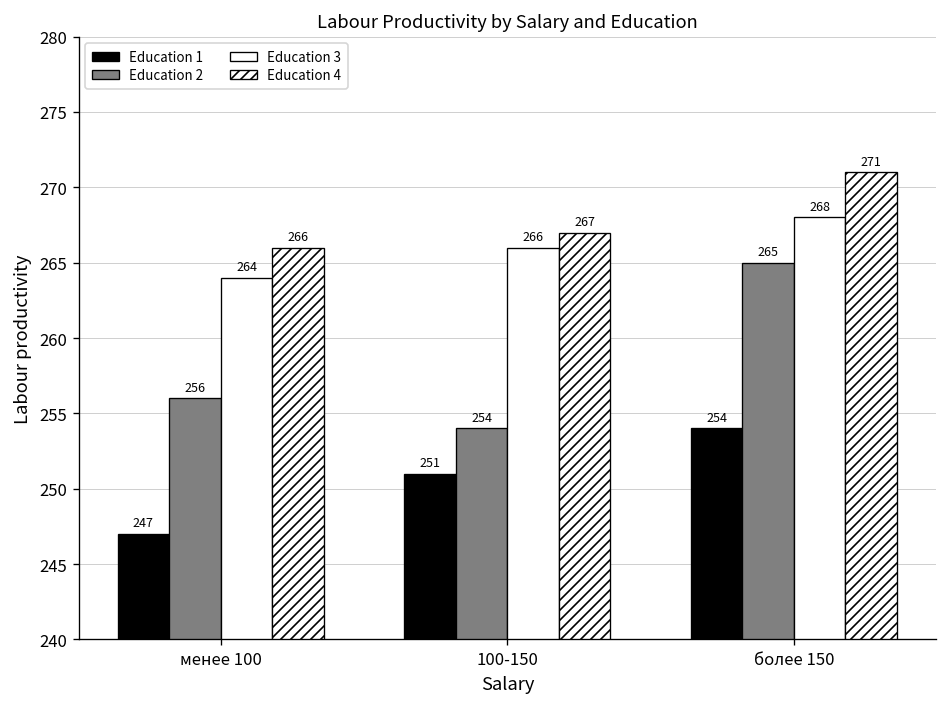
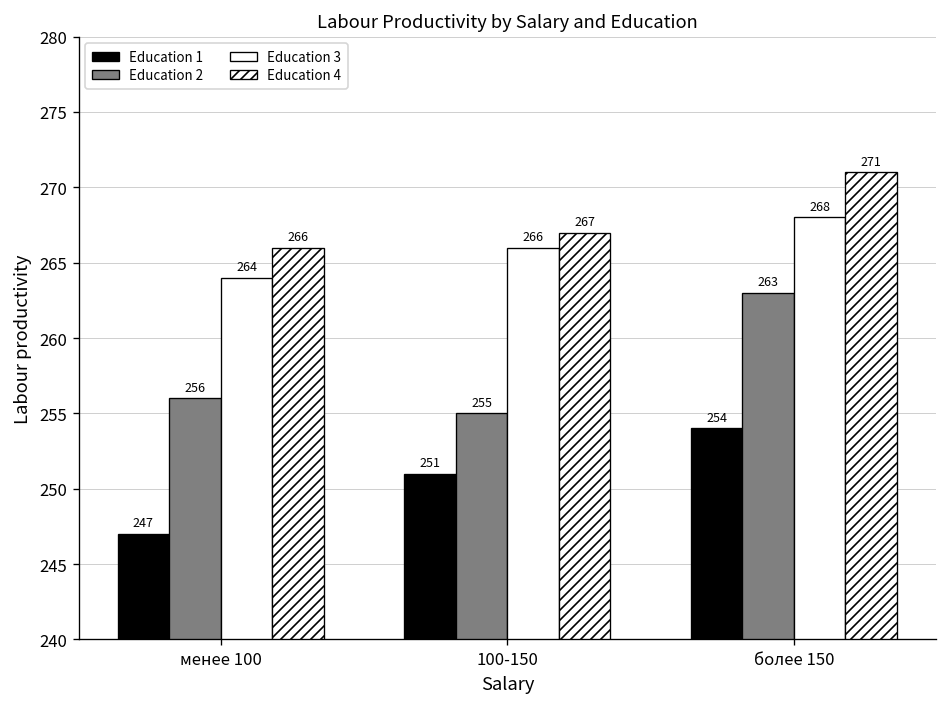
Education 2, 100-150: 254 -> 255
Education 2, более 150: 265 -> 263
